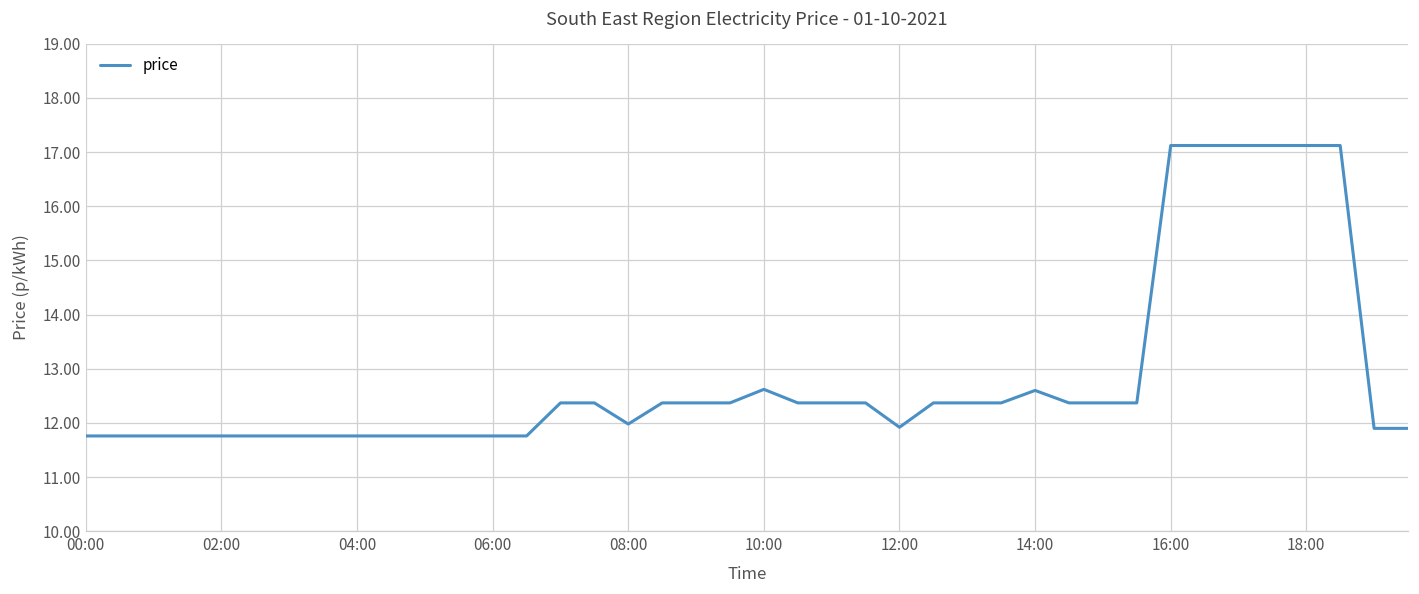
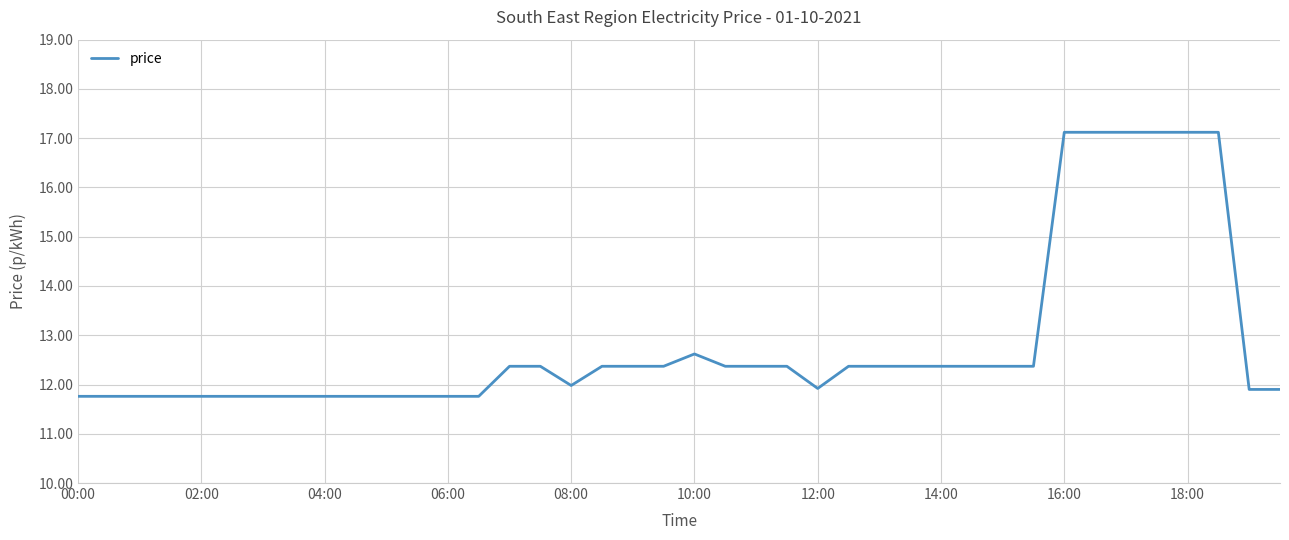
14:00: 12.6 -> 12.4
